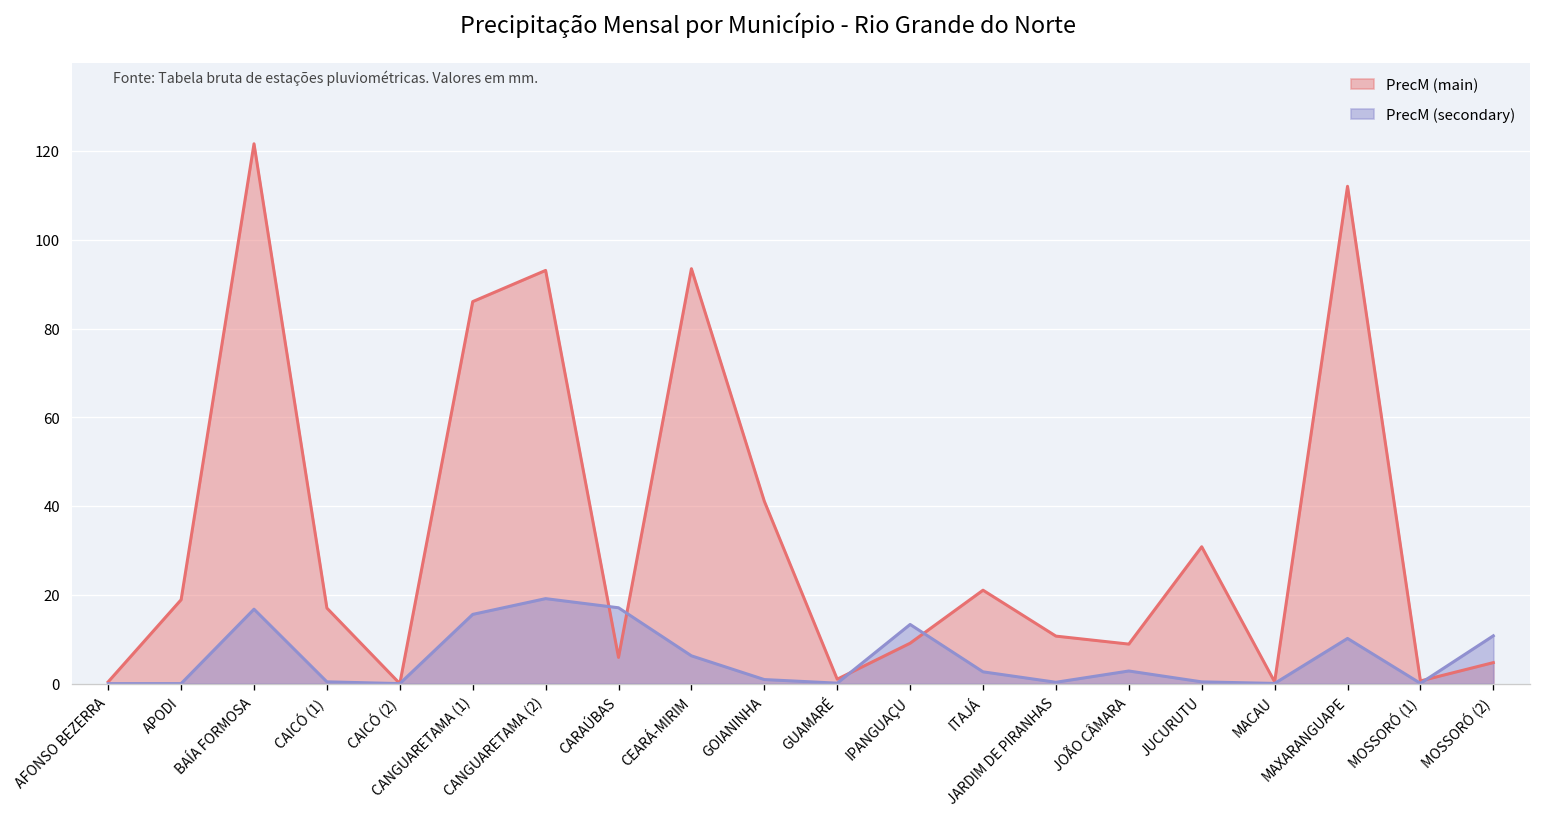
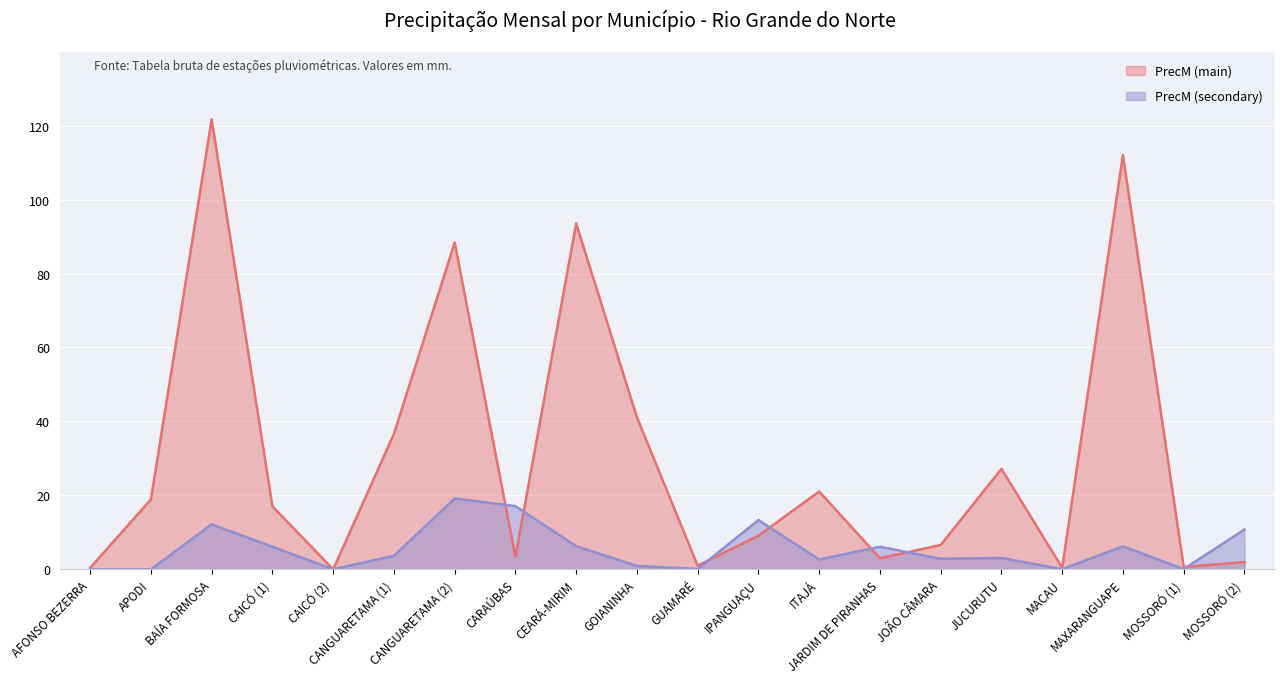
PrecM (secondary), BAÍA FORMOSA: 17 -> 12
PrecM (secondary), CAICÓ (1): 0 -> 6
PrecM (main), CANGUARETAMA (1): 86 -> 37
PrecM (secondary), CANGUARETAMA (1): 16 -> 4
PrecM (main), CANGUARETAMA (2): 93 -> 88
PrecM (main), CARAÚBAS: 6 -> 3
PrecM (main), JARDIM DE PIRANHAS: 11 -> 3
PrecM (secondary), JARDIM DE PIRANHAS: 0 -> 6
PrecM (main), JOÃO CÂMARA: 9 -> 7
PrecM (main), JUCURUTU: 31 -> 27
PrecM (secondary), JUCURUTU: 0 -> 3
PrecM (secondary), MAXARANGUAPE: 10 -> 6
PrecM (main), MOSSORÓ (2): 5 -> 2
